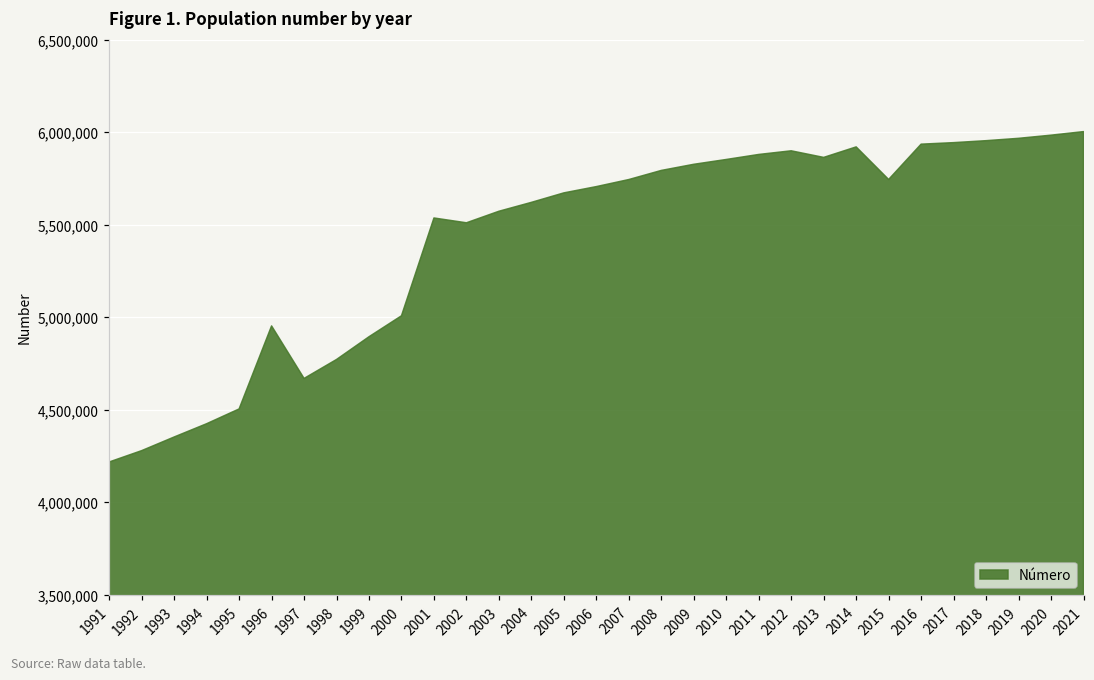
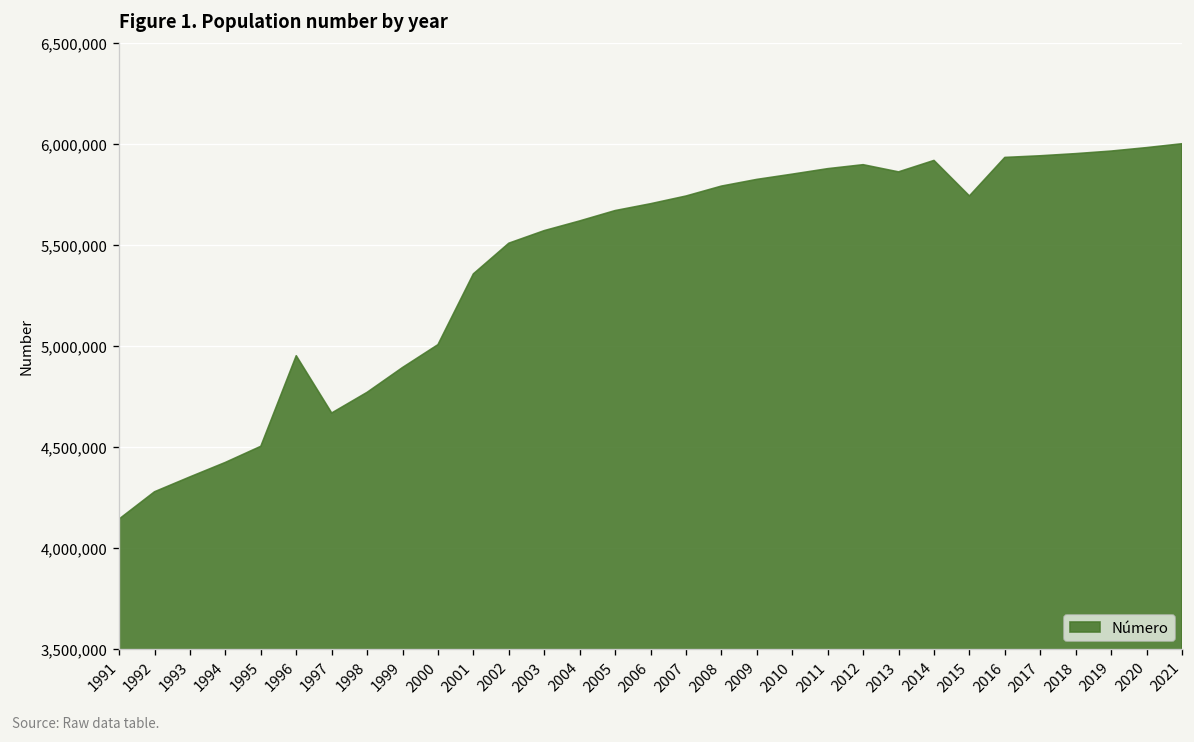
1991: 4,220,000 -> 4,140,000
2001: 5,540,000 -> 5,360,000
